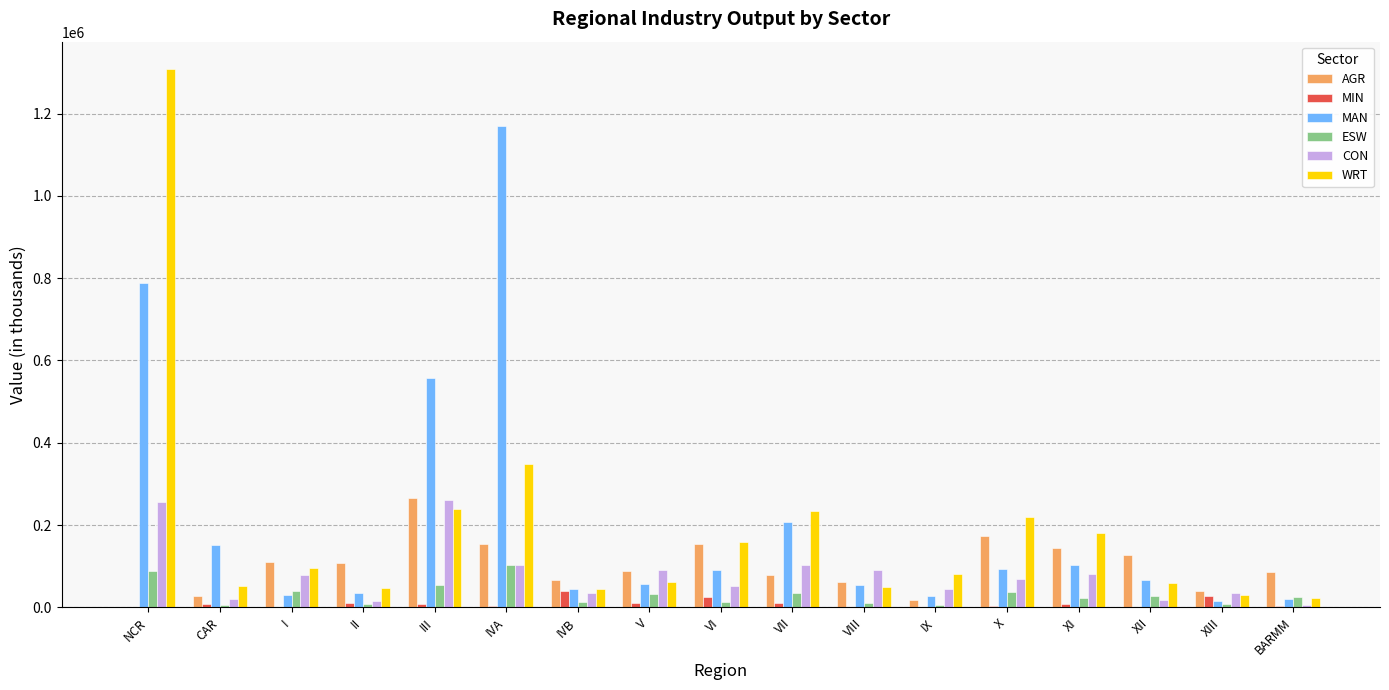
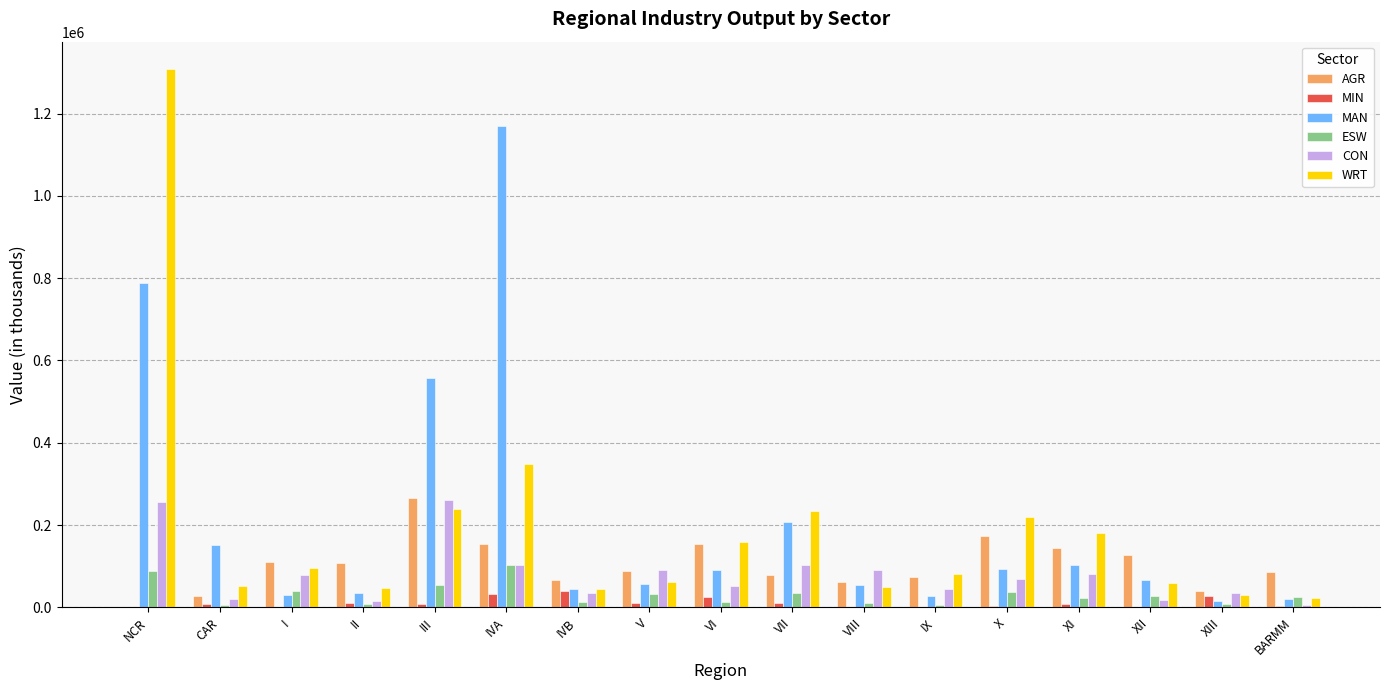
MIN, IVA: 0 -> 30000
AGR, IX: 20000 -> 70000
